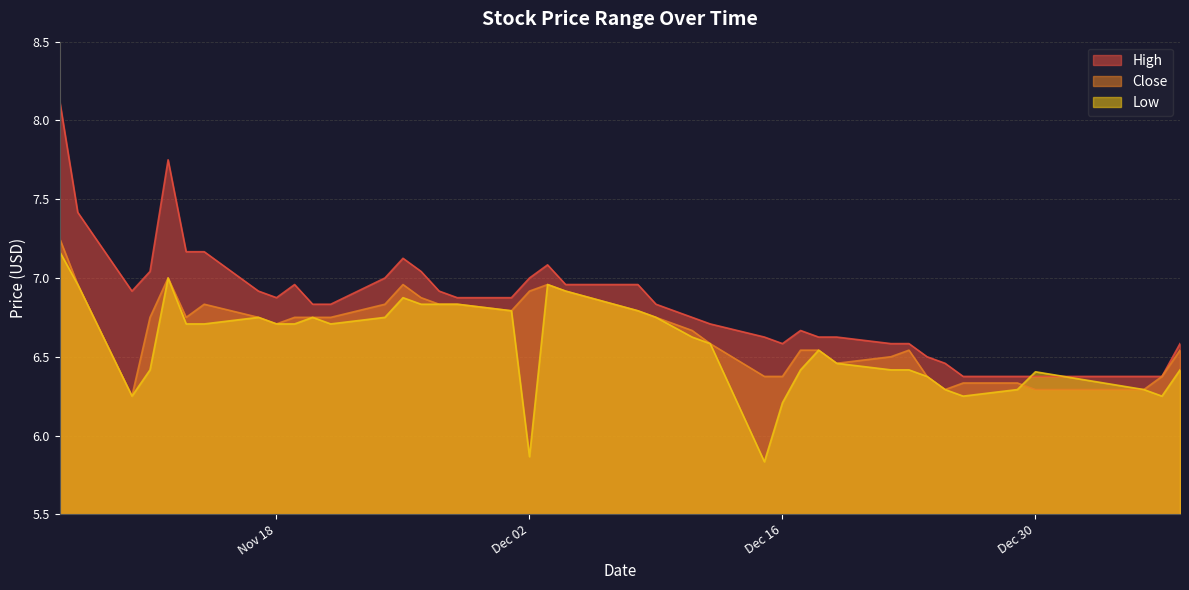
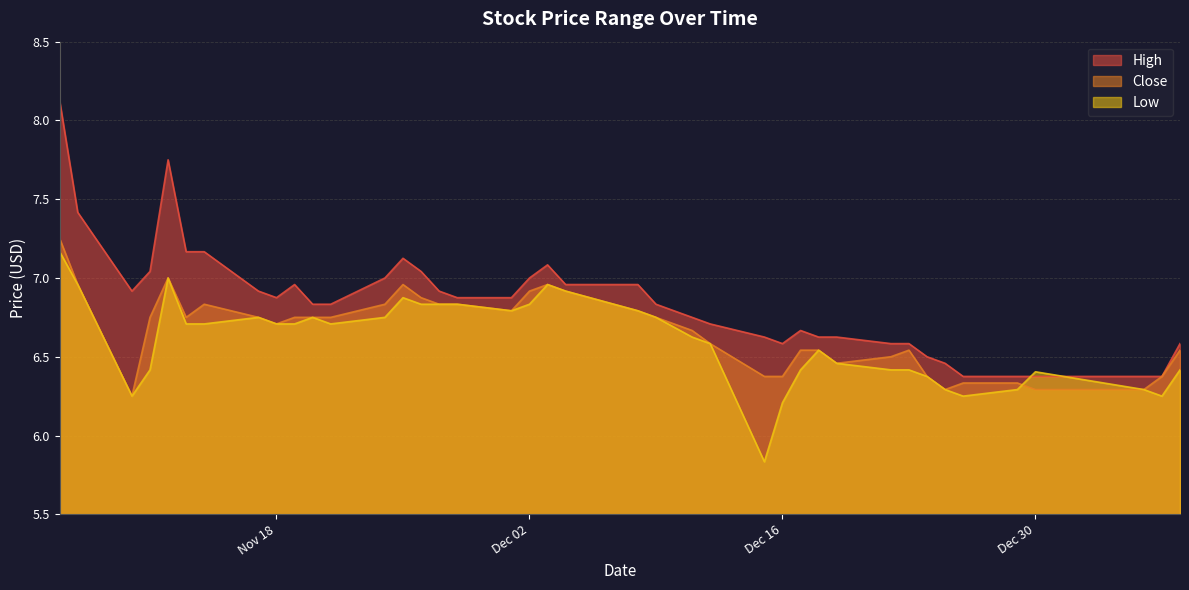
Low, Dec 02: 5.87 -> 6.83
